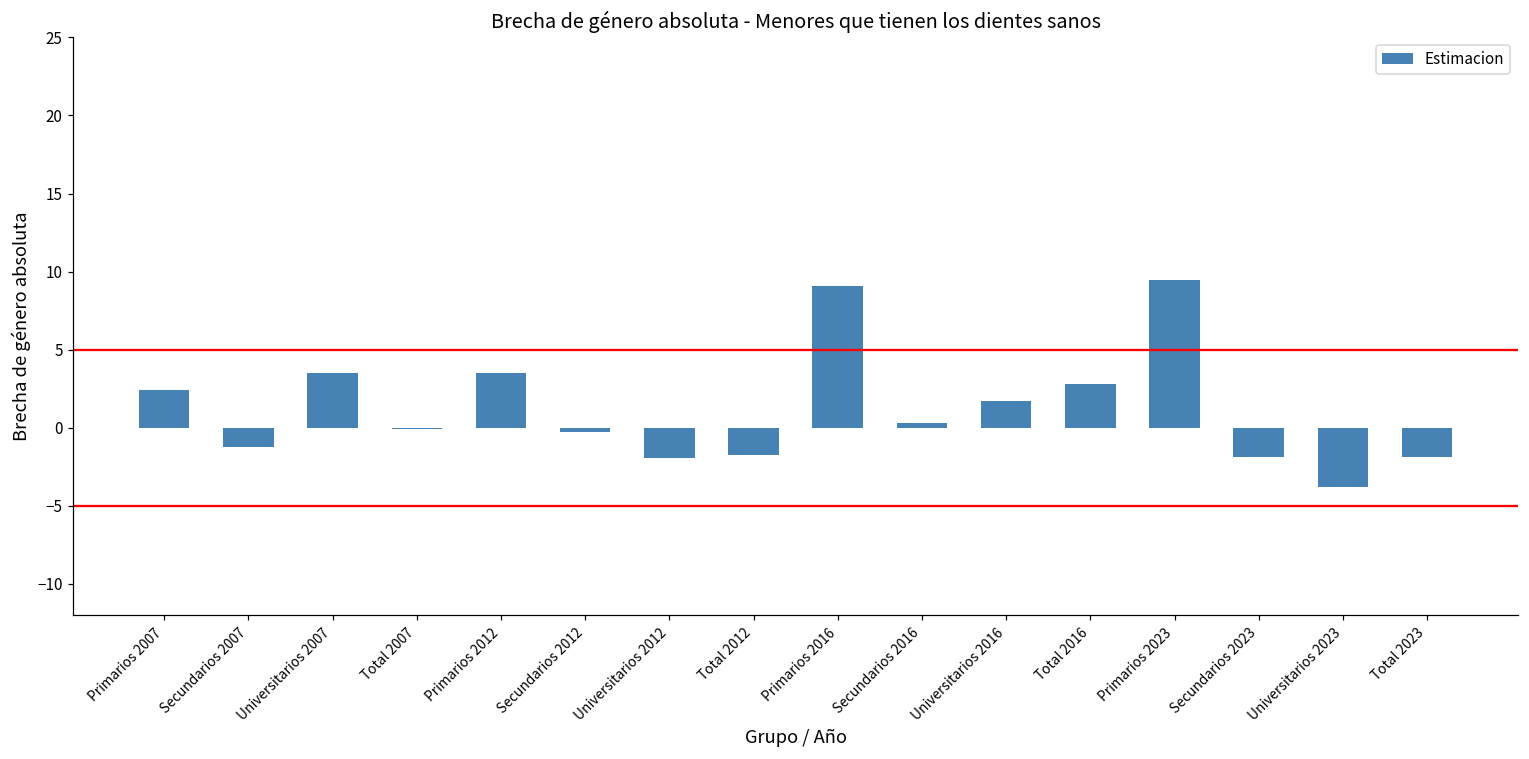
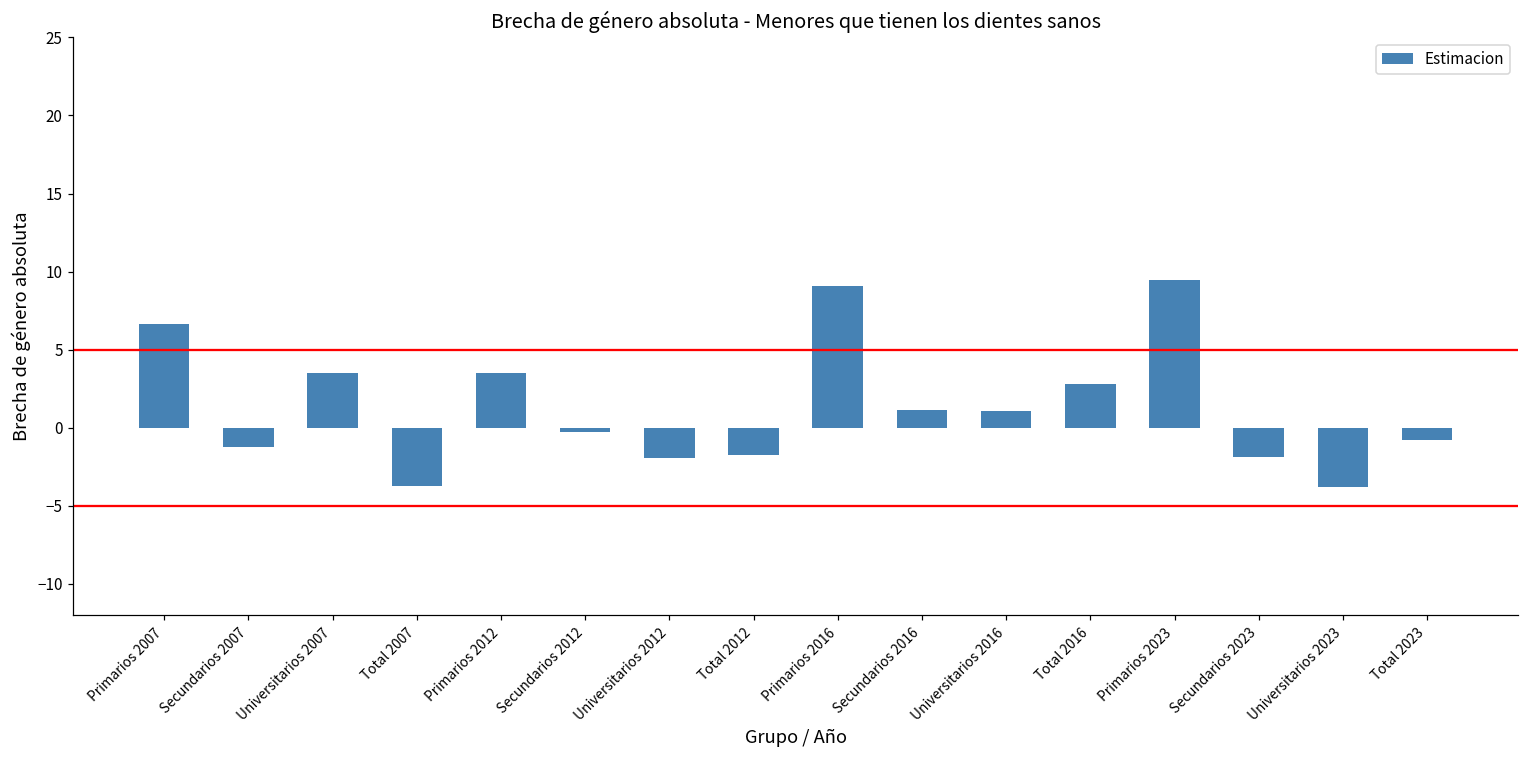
Primarios 2007: 2.4 -> 6.6
Total 2007: -0.1 -> -3.7
Secundarios 2016: 0.3 -> 1.1
Universitarios 2016: 1.7 -> 1.1
Total 2023: -1.8 -> -0.8
